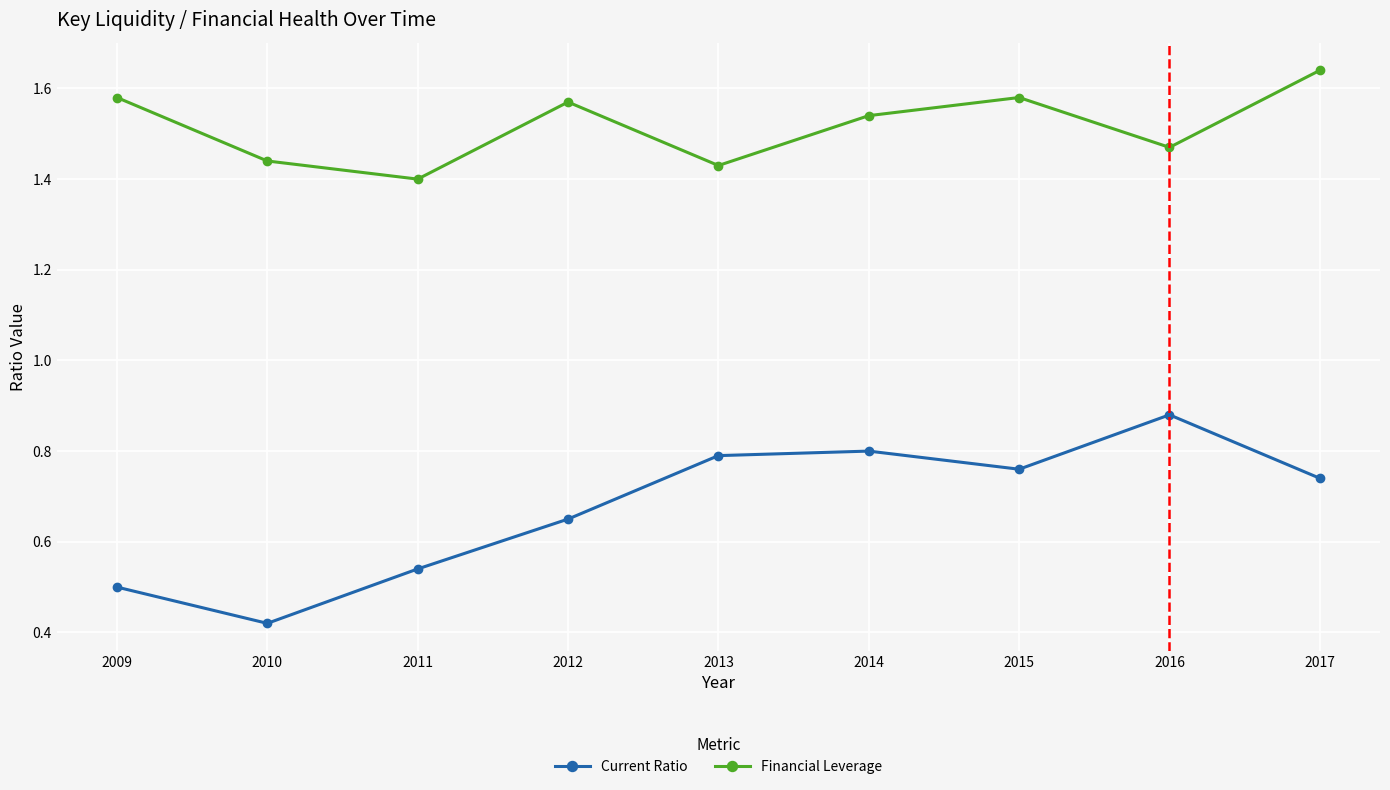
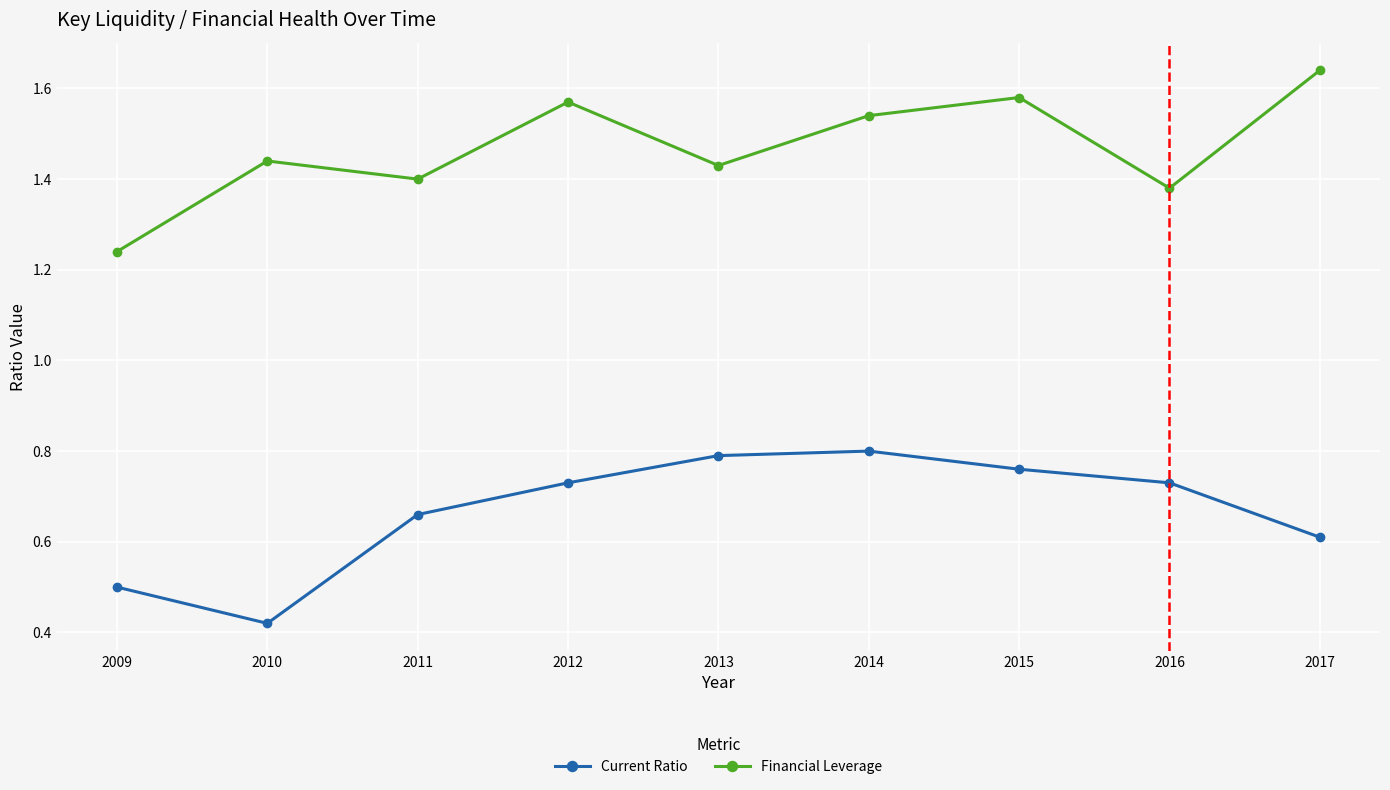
Financial Leverage, 2009: 1.58 -> 1.24
Current Ratio, 2011: 0.54 -> 0.66
Current Ratio, 2012: 0.65 -> 0.73
Current Ratio, 2016: 0.88 -> 0.73
Financial Leverage, 2016: 1.47 -> 1.38
Current Ratio, 2017: 0.74 -> 0.61
